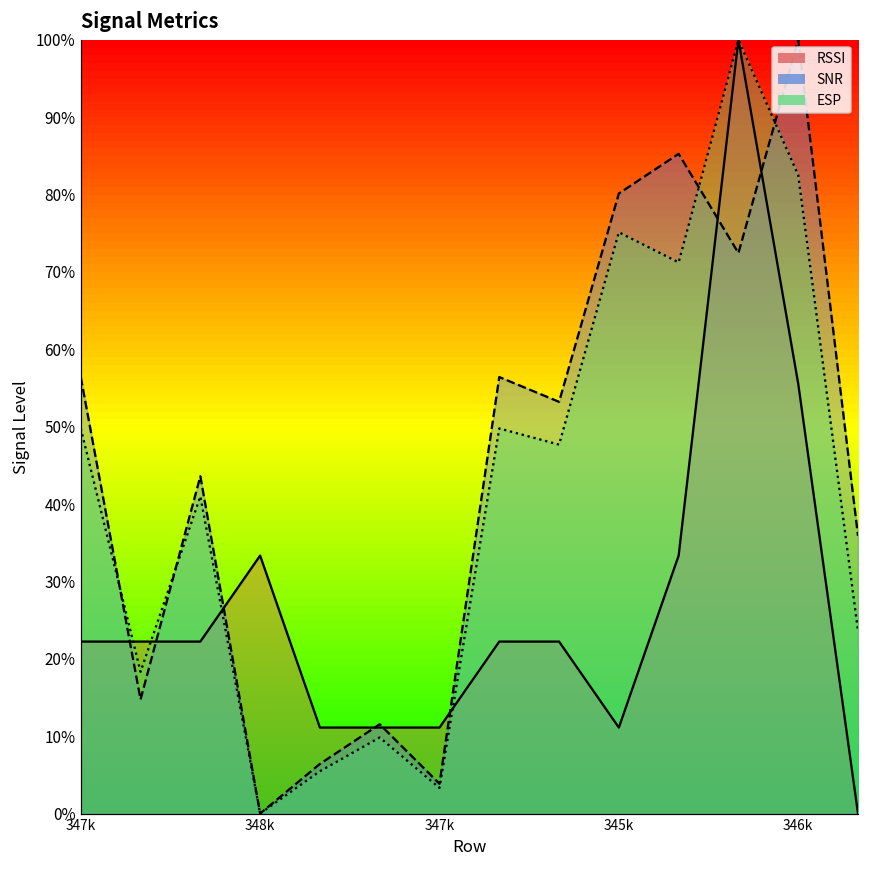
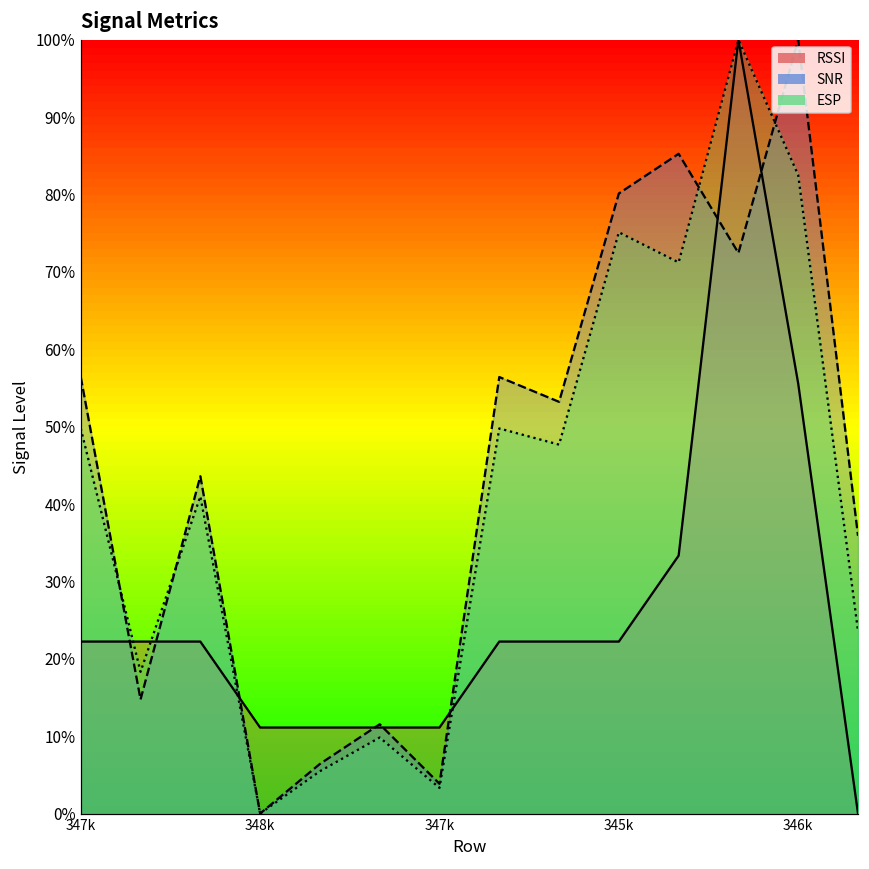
RSSI, 348k: 33% -> 11%
RSSI, 345k: 11% -> 22%
